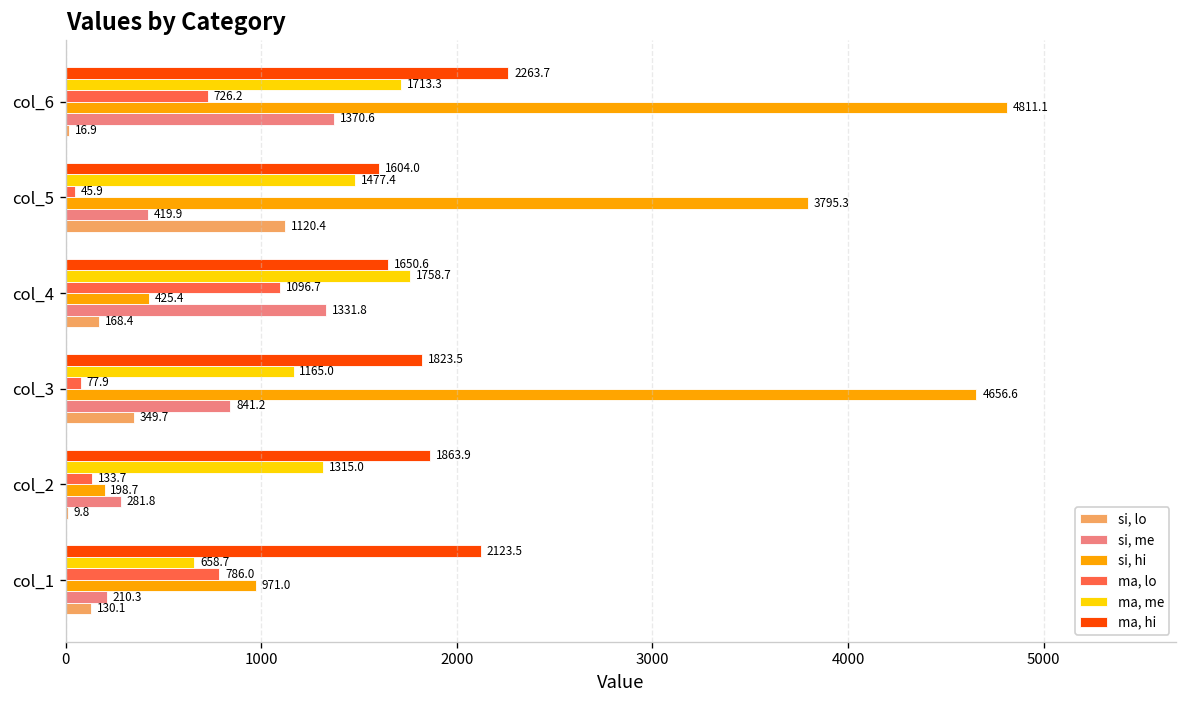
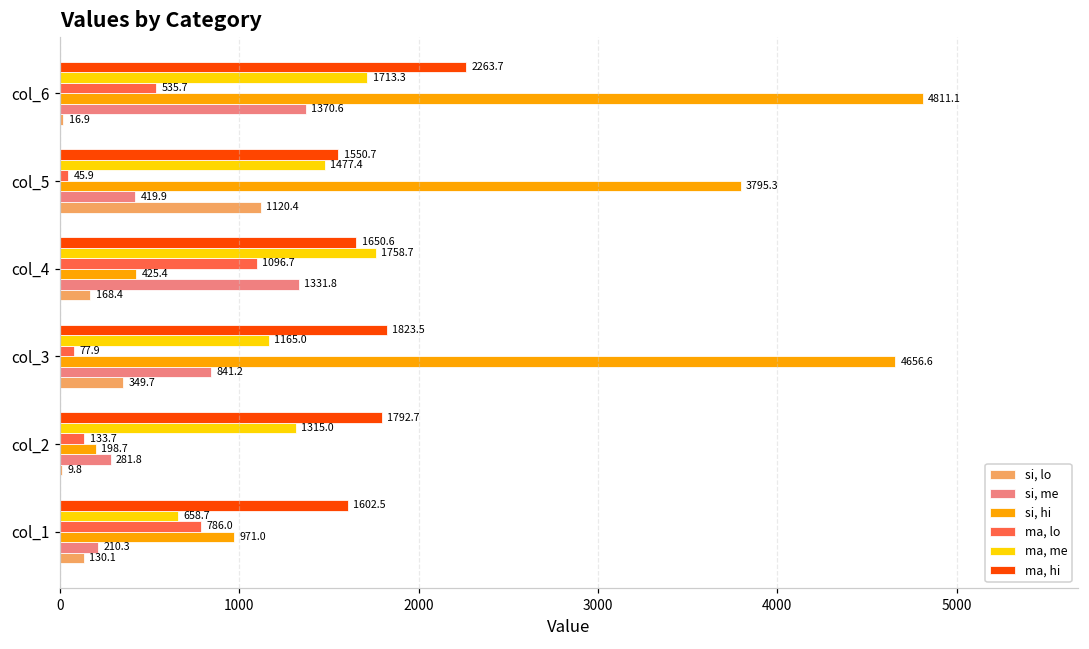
ma, lo, col_6: 726.2 -> 535.7
ma, hi, col_5: 1604.0 -> 1550.7
ma, hi, col_2: 1863.9 -> 1792.7
ma, hi, col_1: 2123.5 -> 1602.5
